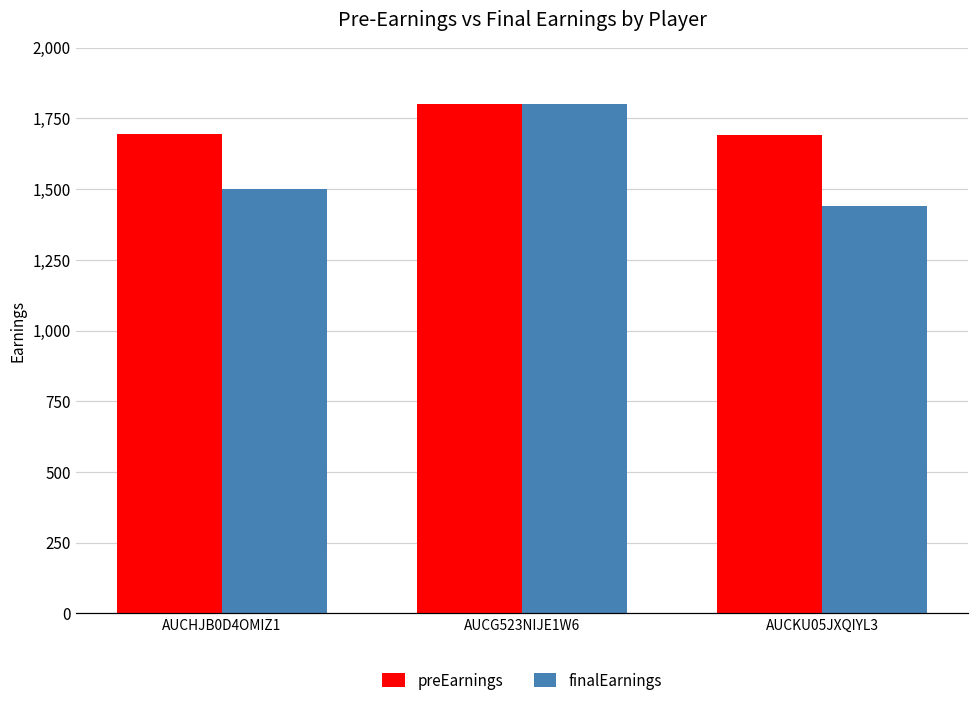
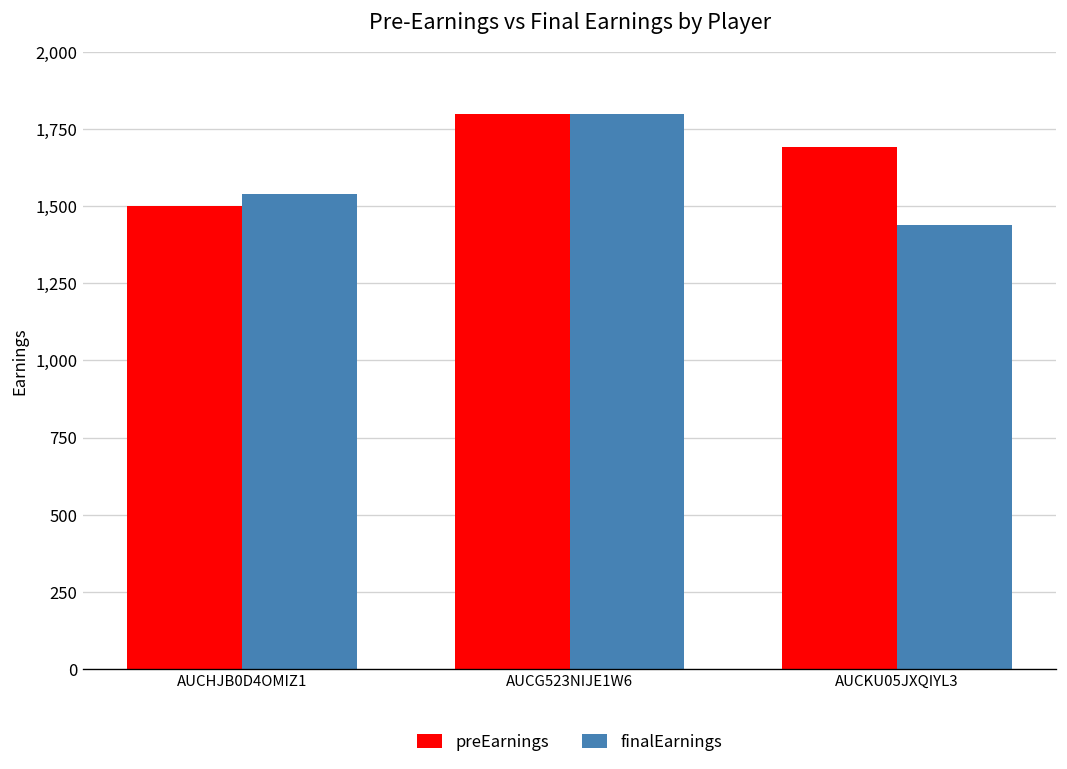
preEarnings, AUCHJB0D4OMIZ1: 1,700 -> 1,500
finalEarnings, AUCHJB0D4OMIZ1: 1,500 -> 1,540
